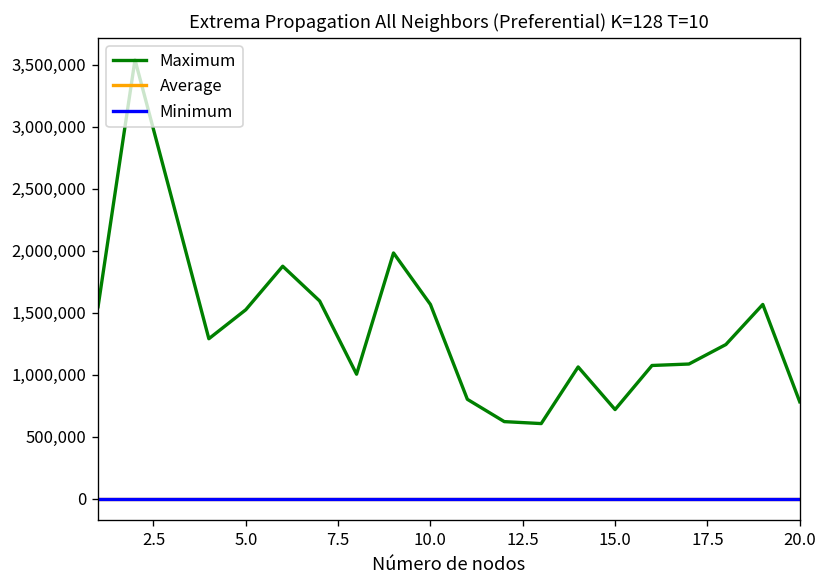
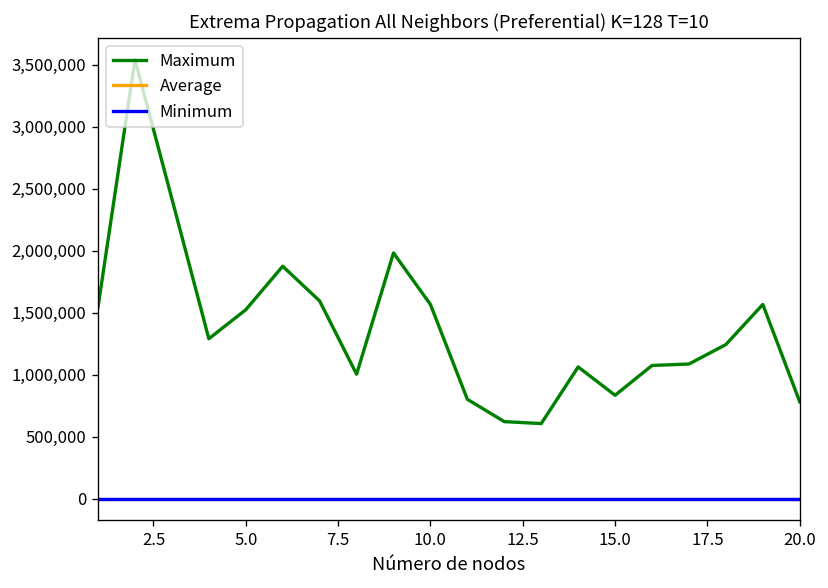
Maximum, 15.0: 720,000 -> 830,000
